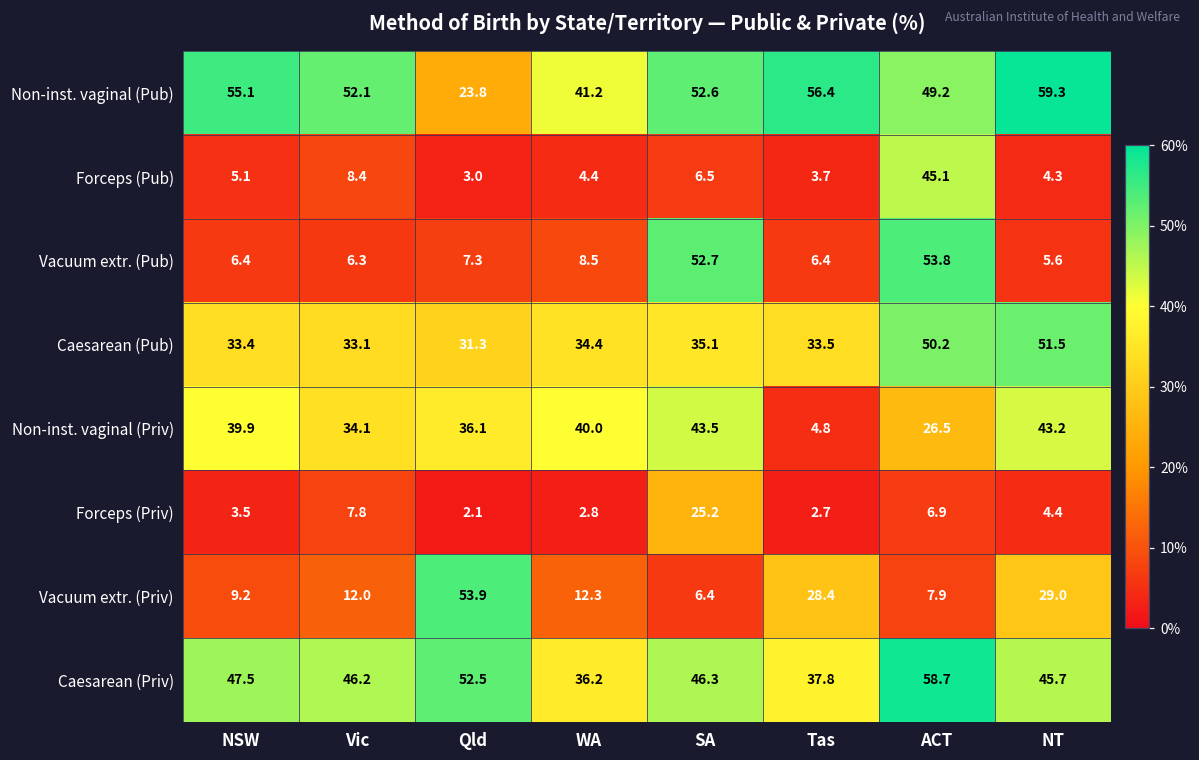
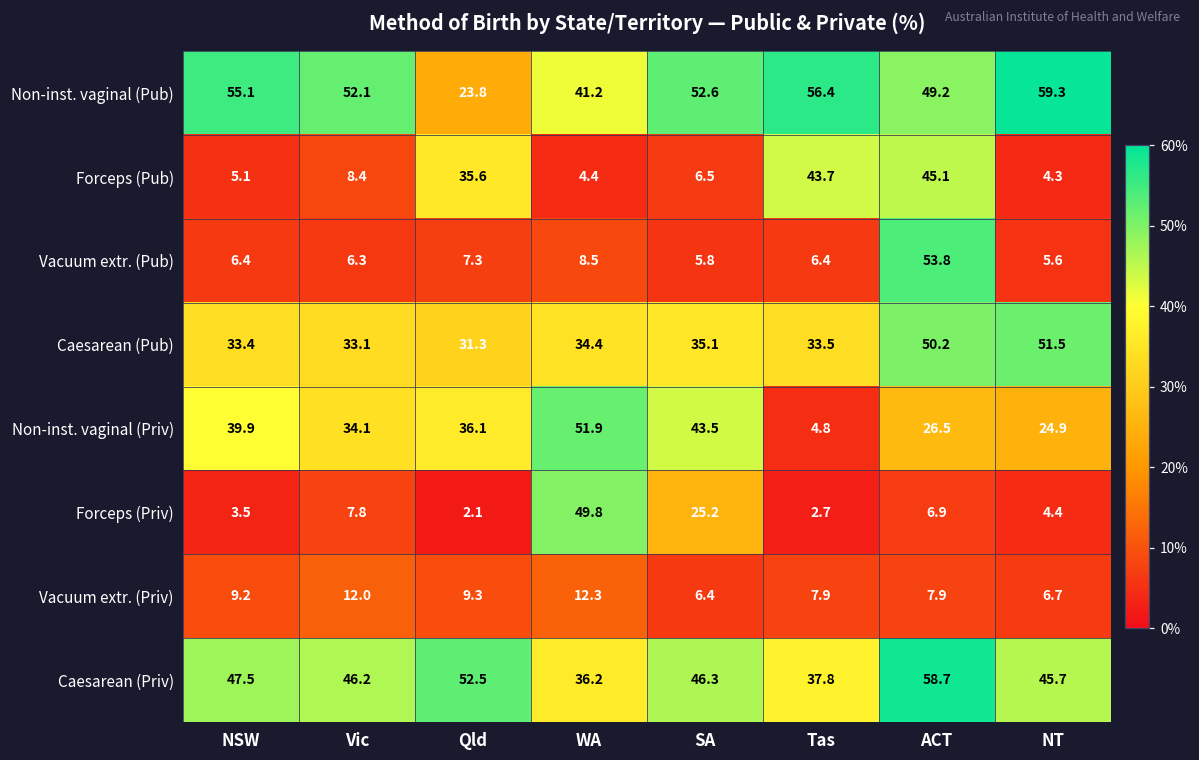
Forceps (Pub), Qld: 3.0 -> 35.6
Forceps (Pub), Tas: 3.7 -> 43.7
Vacuum extr. (Pub), SA: 52.7 -> 5.8
Non-inst. vaginal (Priv), WA: 40.0 -> 51.9
Non-inst. vaginal (Priv), NT: 43.2 -> 24.9
Forceps (Priv), WA: 2.8 -> 49.8
Vacuum extr. (Priv), Qld: 53.9 -> 9.3
Vacuum extr. (Priv), Tas: 28.4 -> 7.9
Vacuum extr. (Priv), NT: 29.0 -> 6.7
